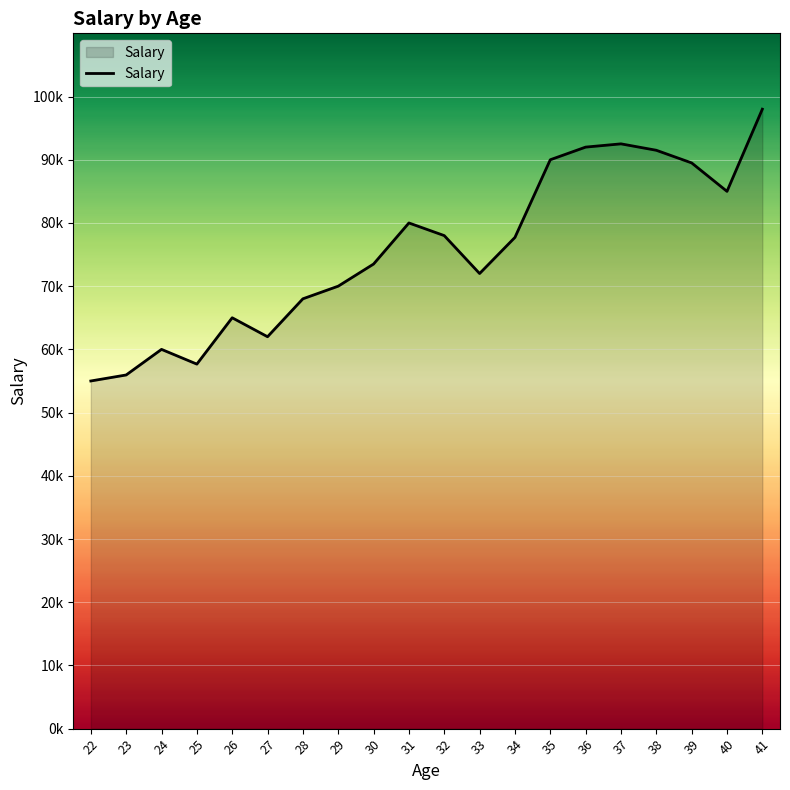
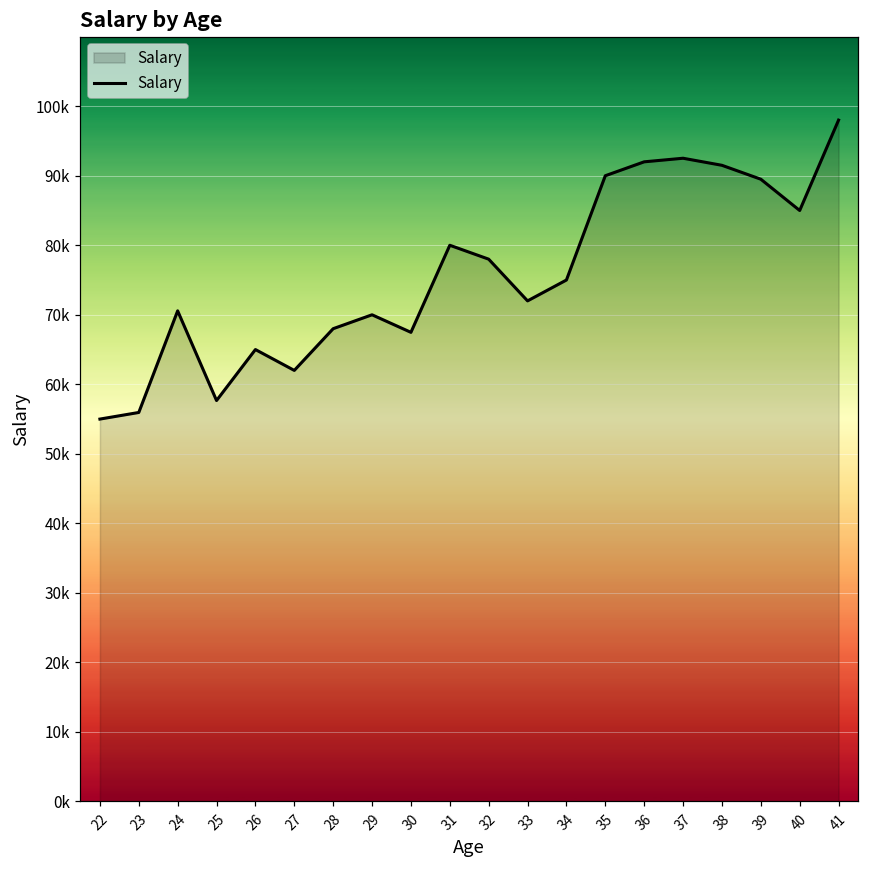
24: 60000 -> 71000
30: 74000 -> 67000
34: 78000 -> 75000
